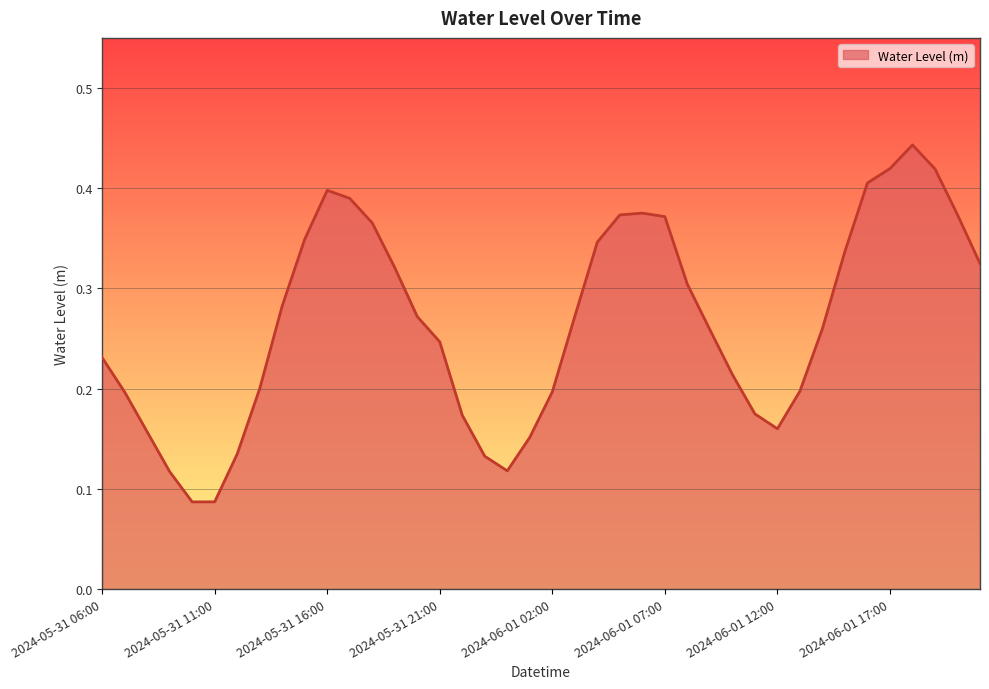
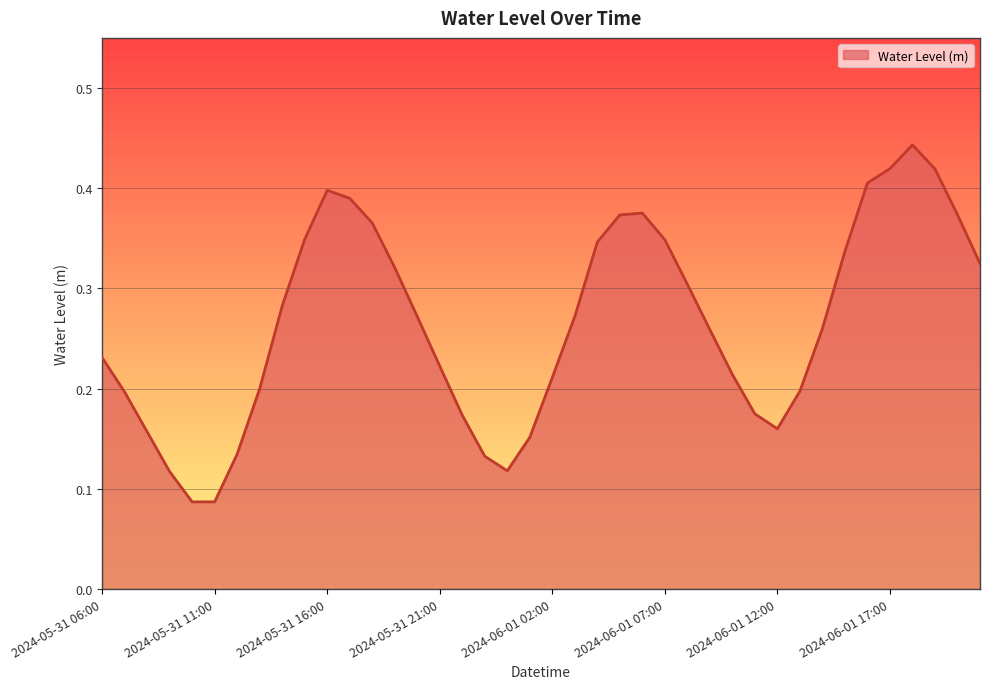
2024-05-31 21:00: 0.247 -> 0.222
2024-06-01 02:00: 0.197 -> 0.211
2024-06-01 07:00: 0.372 -> 0.349
